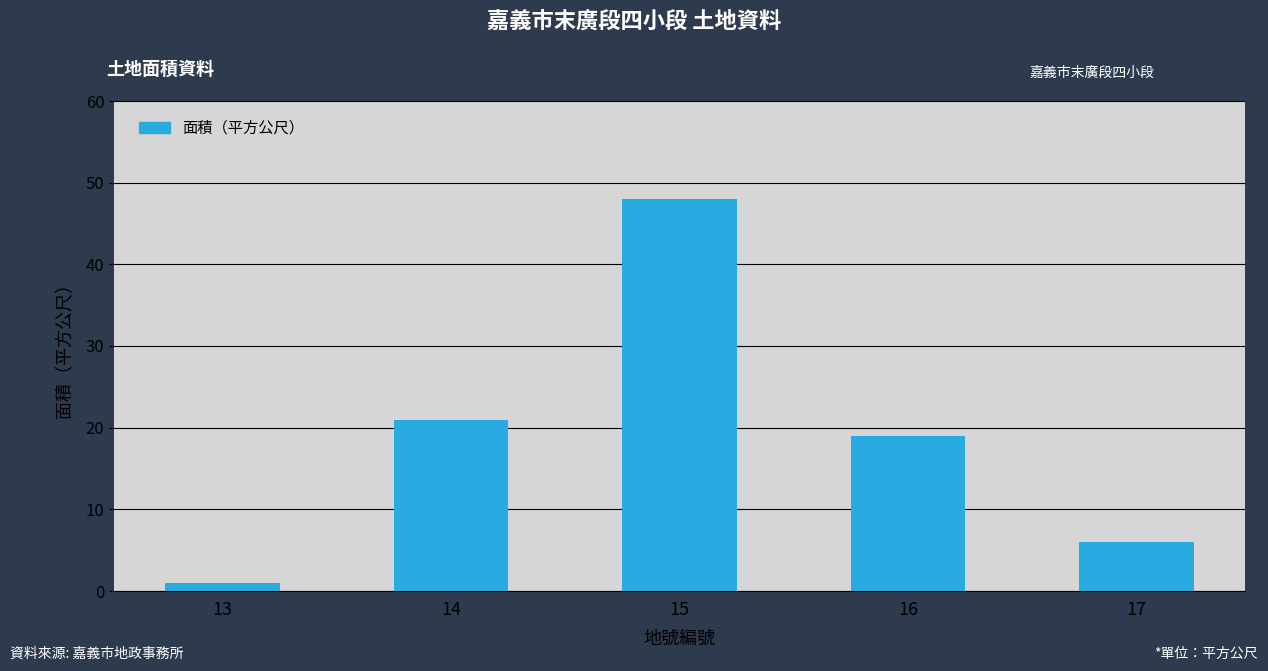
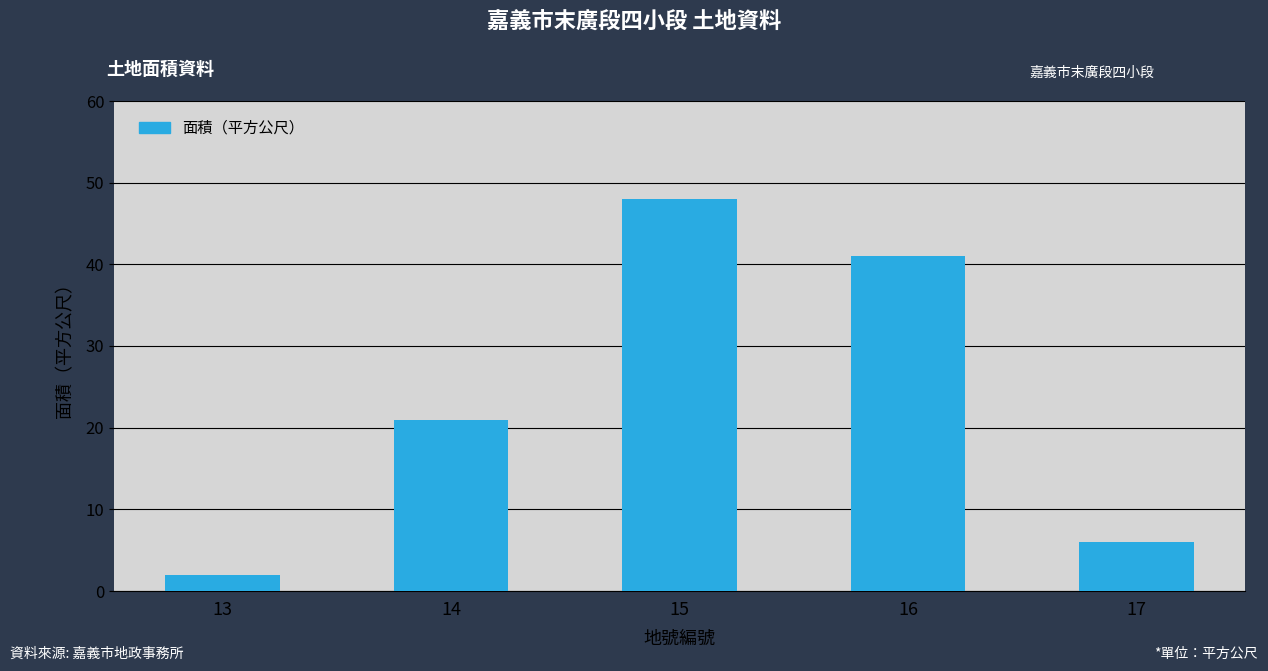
13: 1 -> 2
16: 19 -> 41
